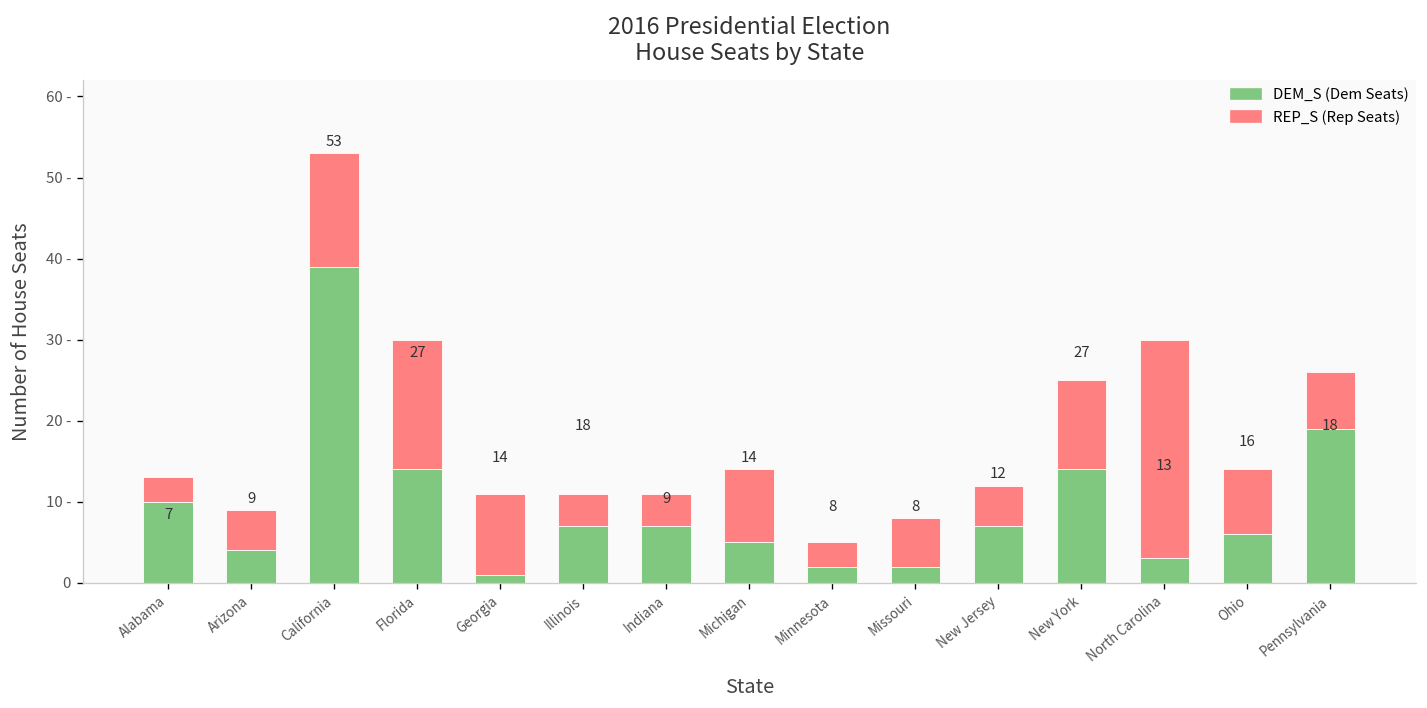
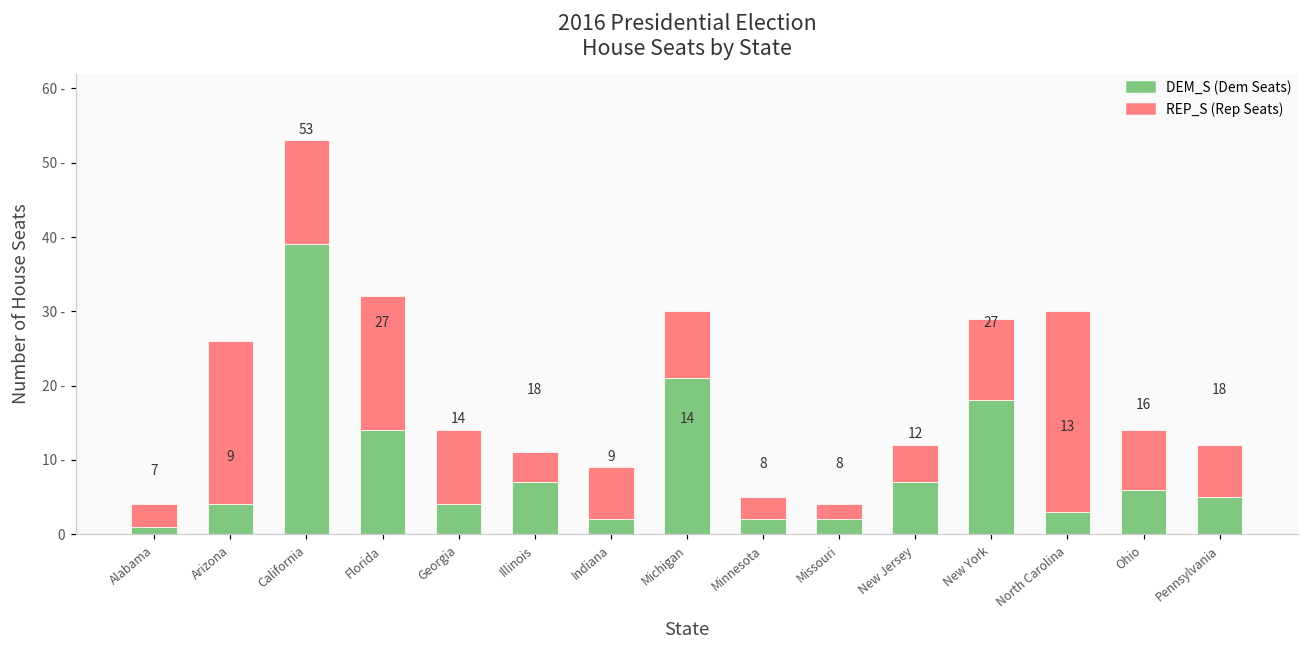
DEM_S (Dem Seats), Alabama: 10 - -> 1 -
REP_S (Rep Seats), Arizona: 5 - -> 22 -
REP_S (Rep Seats), Florida: 16 - -> 18 -
DEM_S (Dem Seats), Georgia: 1 - -> 4 -
DEM_S (Dem Seats), Indiana: 7 - -> 2 -
REP_S (Rep Seats), Indiana: 4 - -> 7 -
DEM_S (Dem Seats), Michigan: 5 - -> 21 -
REP_S (Rep Seats), Missouri: 6 - -> 2 -
DEM_S (Dem Seats), New York: 14 - -> 18 -
DEM_S (Dem Seats), Pennsylvania: 19 - -> 5 -
